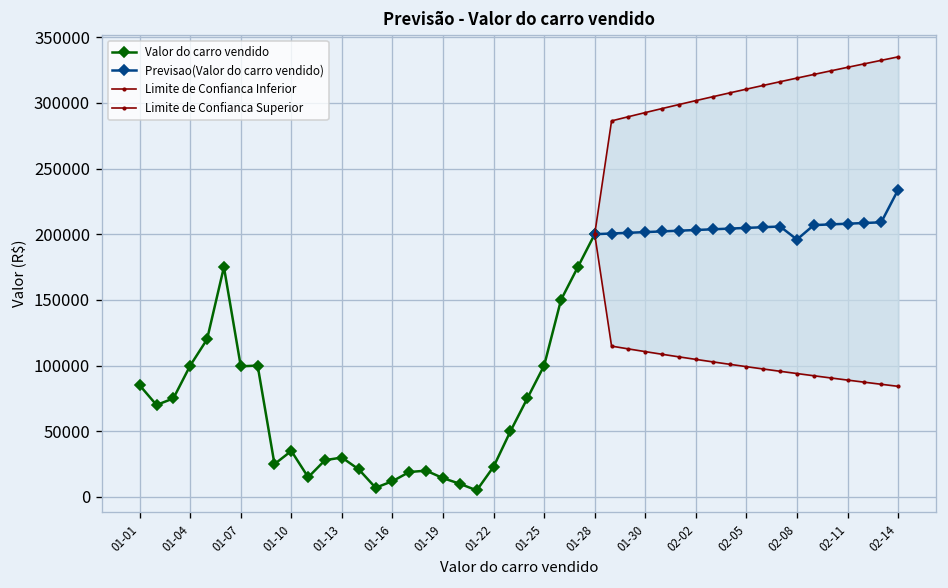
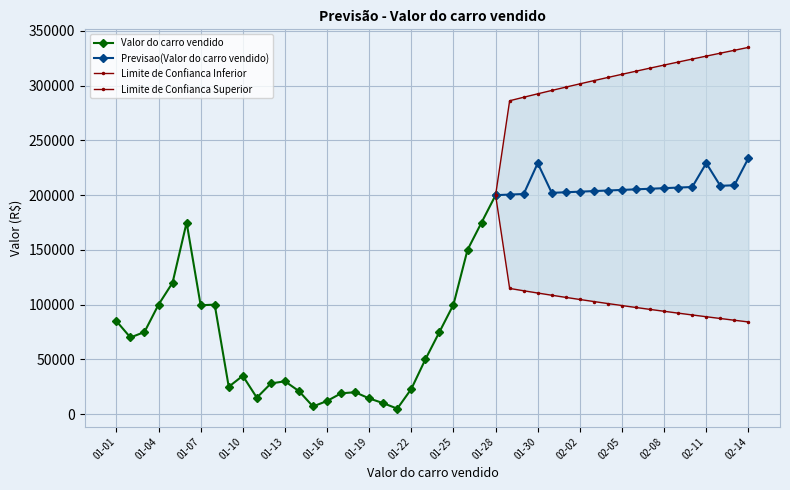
Previsao(Valor do carro vendido), 01-30: 202000 -> 229000
Previsao(Valor do carro vendido), 02-08: 196000 -> 206000
Previsao(Valor do carro vendido), 02-11: 208000 -> 229000
